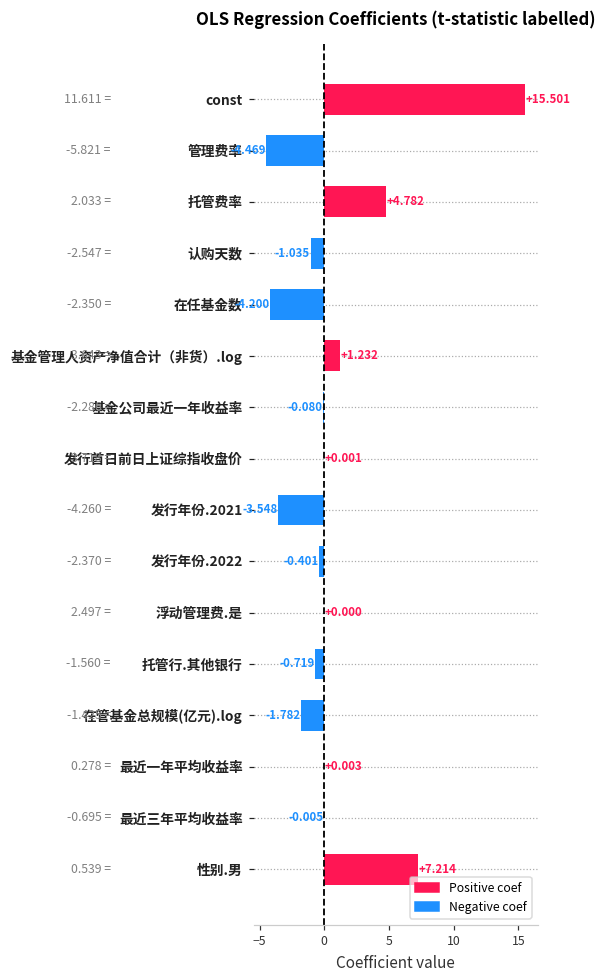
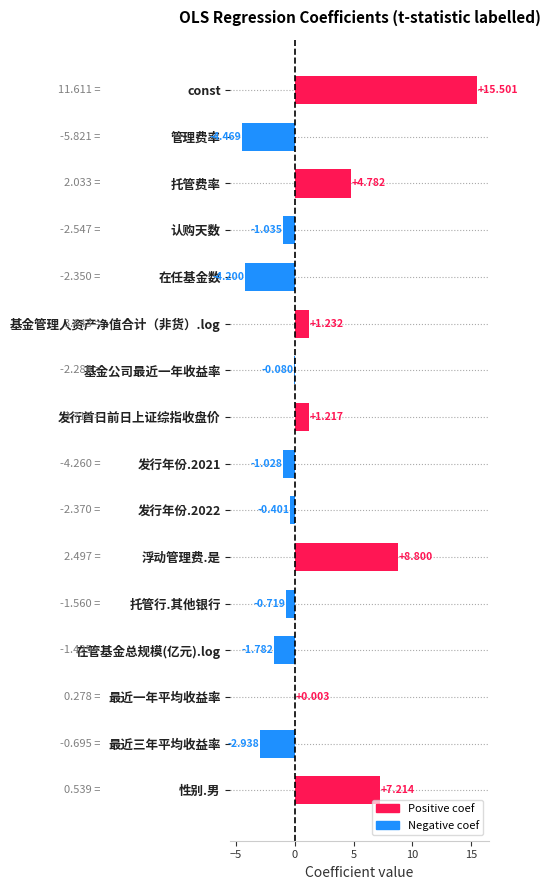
发行首日前日上证综指收盘价: +0.001 -> +1.217
发行年份.2021: -3.548 -> -1.028
浮动管理费.是: +0.000 -> +8.800
最近三年平均收益率: -0.005 -> -2.938
